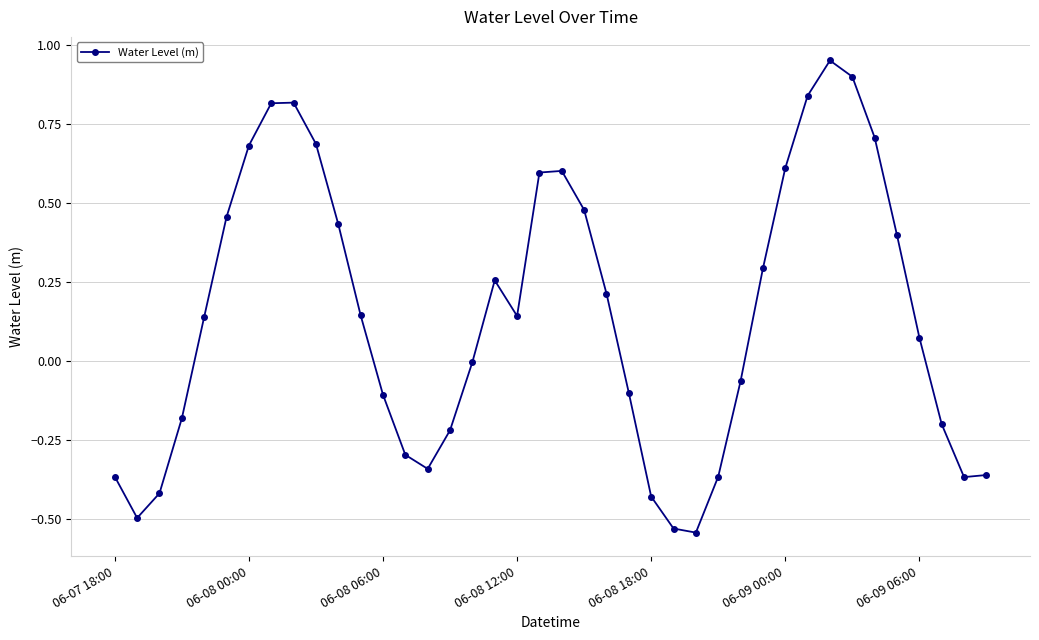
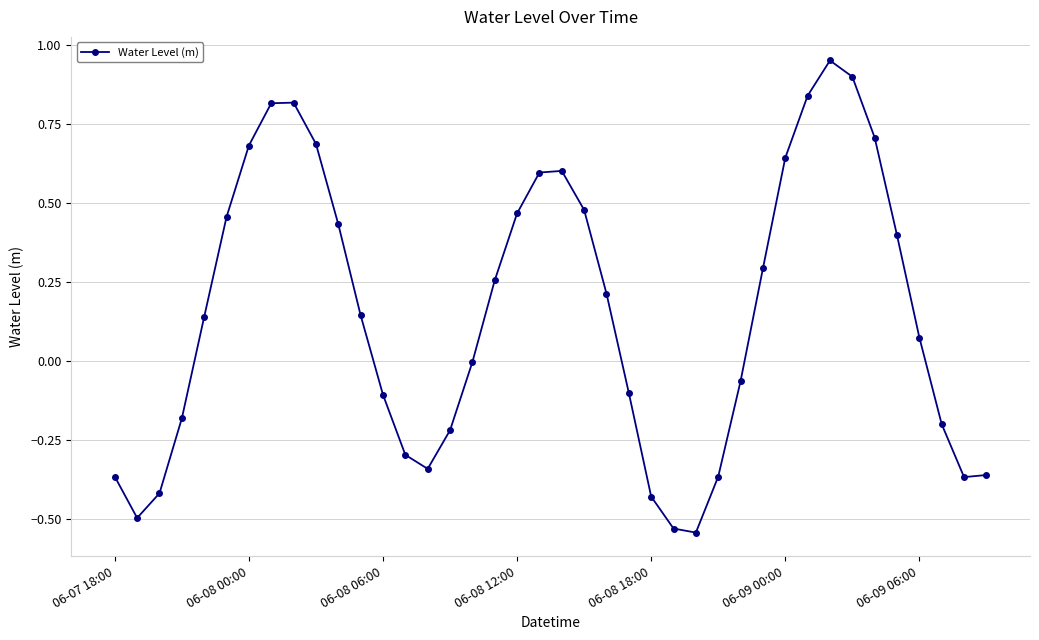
06-08 12:00: 0.14 -> 0.47
06-09 00:00: 0.61 -> 0.64
